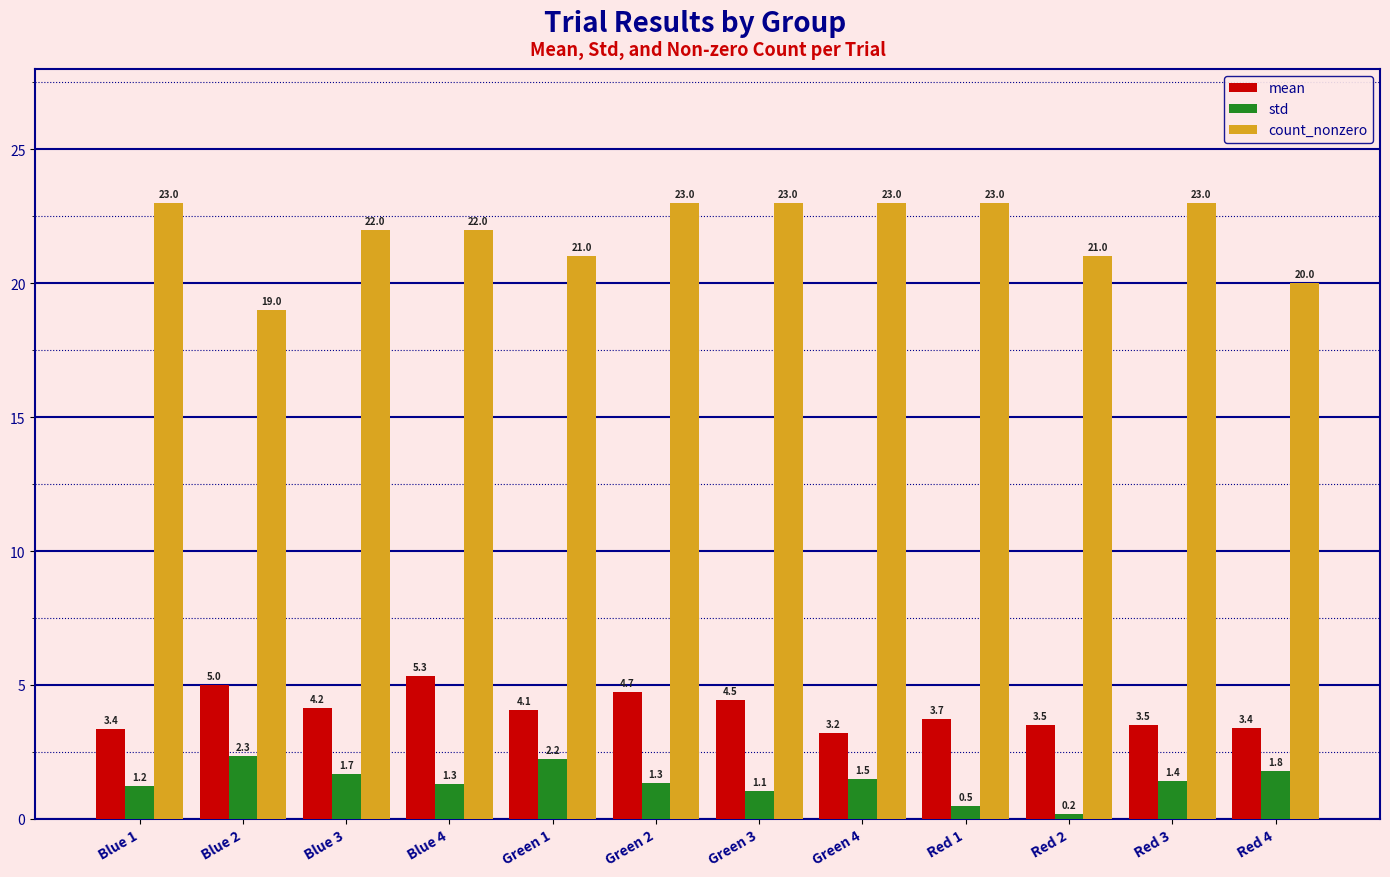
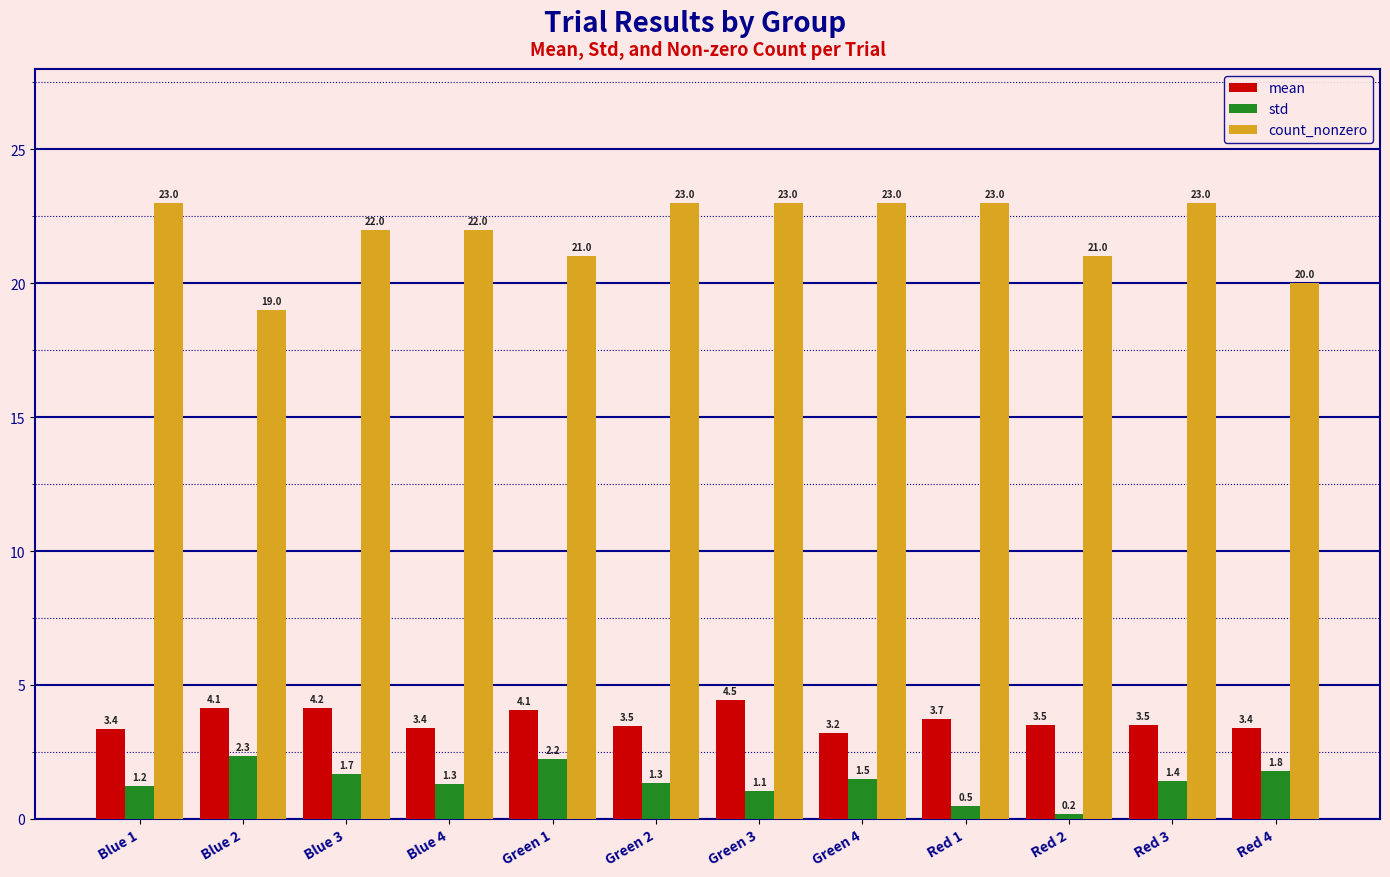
mean, Blue 2: 5.0 -> 4.1
mean, Blue 4: 5.3 -> 3.4
mean, Green 2: 4.7 -> 3.5
